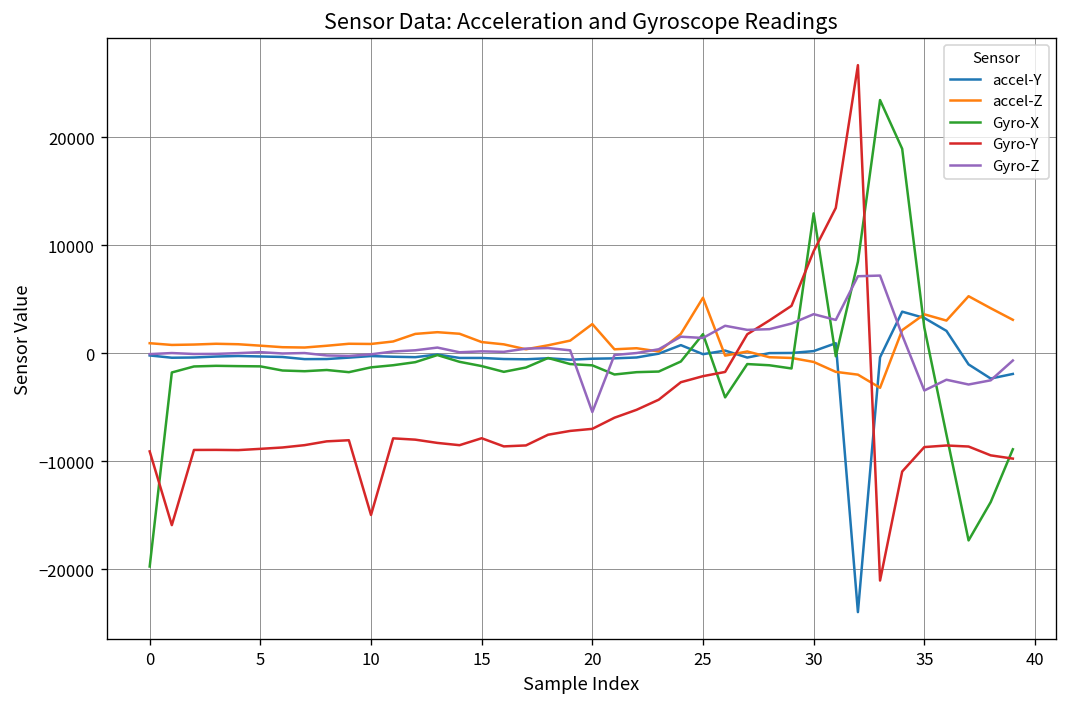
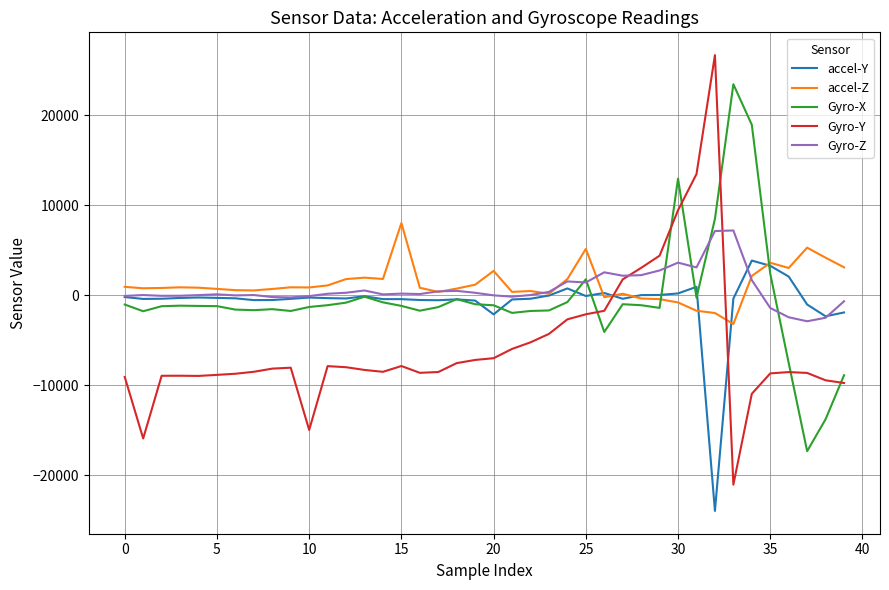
Gyro-X, 0: -20000 -> -1000
accel-Z, 15: 1000 -> 8000
accel-Y, 20: -1000 -> -2000
Gyro-Z, 20: -5000 -> 0
Gyro-Z, 35: -3000 -> -1000
